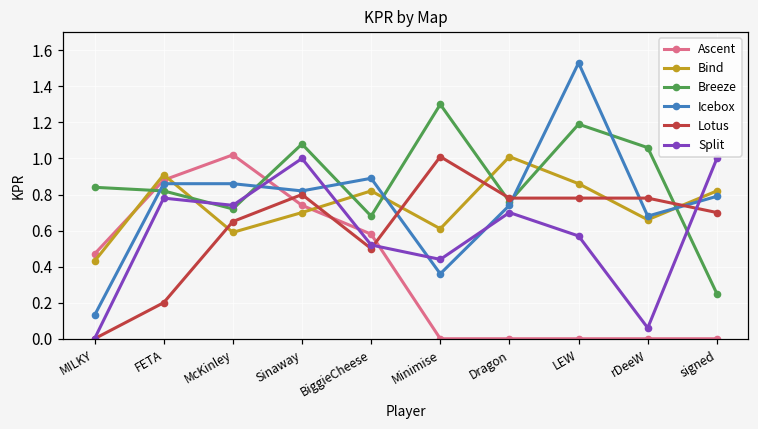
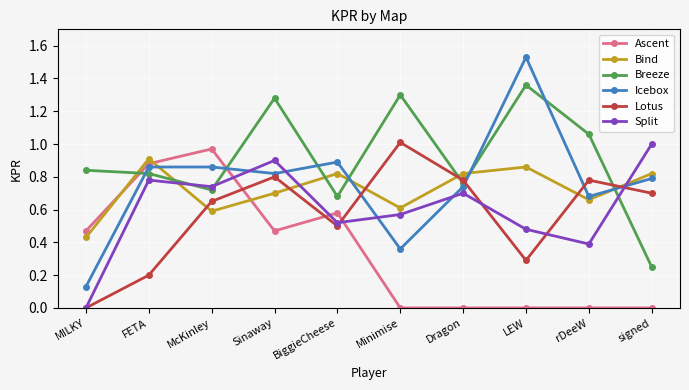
Ascent, McKinley: 1.02 -> 0.97
Ascent, Sinaway: 0.74 -> 0.47
Breeze, Sinaway: 1.08 -> 1.28
Split, Sinaway: 1.0 -> 0.9
Split, Minimise: 0.44 -> 0.57
Bind, Dragon: 1.01 -> 0.82
Breeze, LEW: 1.19 -> 1.36
Lotus, LEW: 0.78 -> 0.29
Split, LEW: 0.57 -> 0.48
Split, rDeeW: 0.06 -> 0.39
